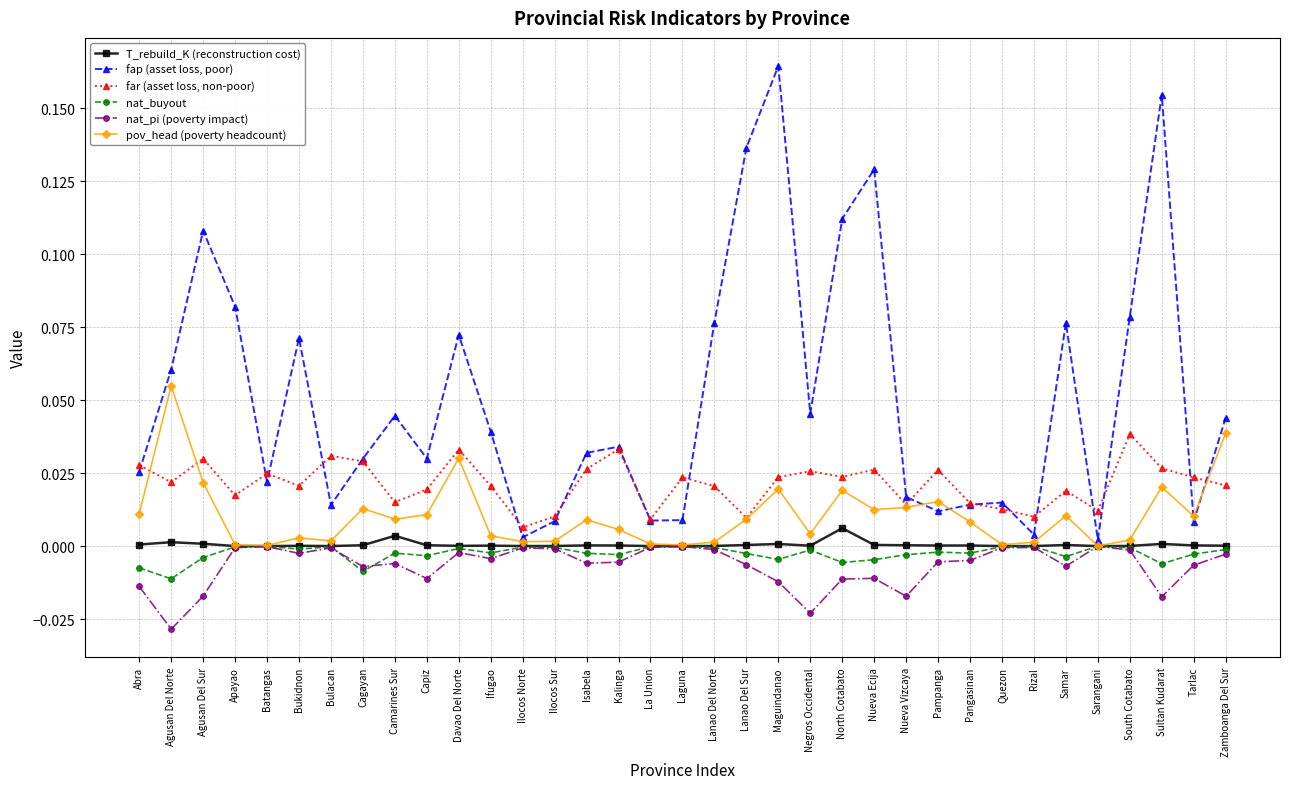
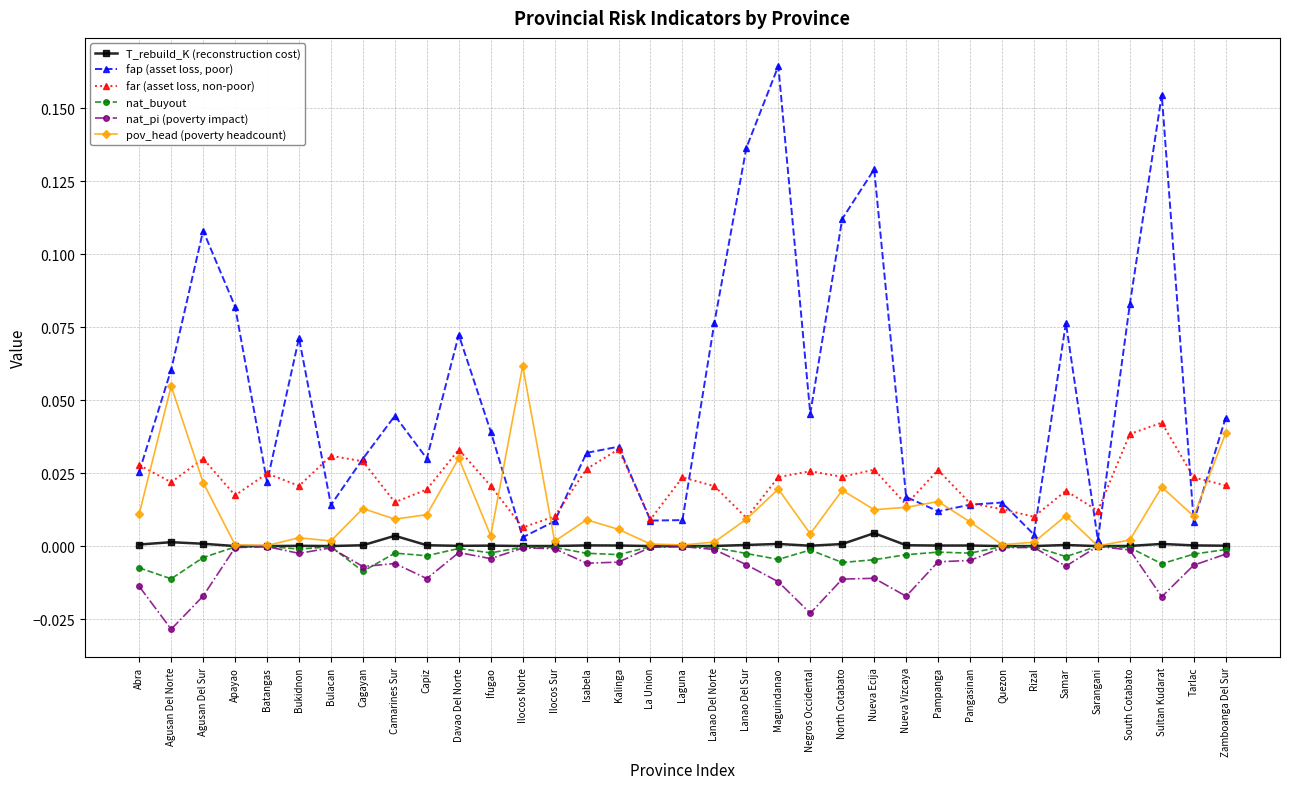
pov_head (poverty headcount), Ilocos Norte: 0.002 -> 0.062
T_rebuild_K (reconstruction cost), North Cotabato: 0.006 -> 0.001
T_rebuild_K (reconstruction cost), Nueva Ecija: 0.000 -> 0.004
fap (asset loss, poor), South Cotabato: 0.079 -> 0.083
far (asset loss, non-poor), Sultan Kudarat: 0.027 -> 0.042
